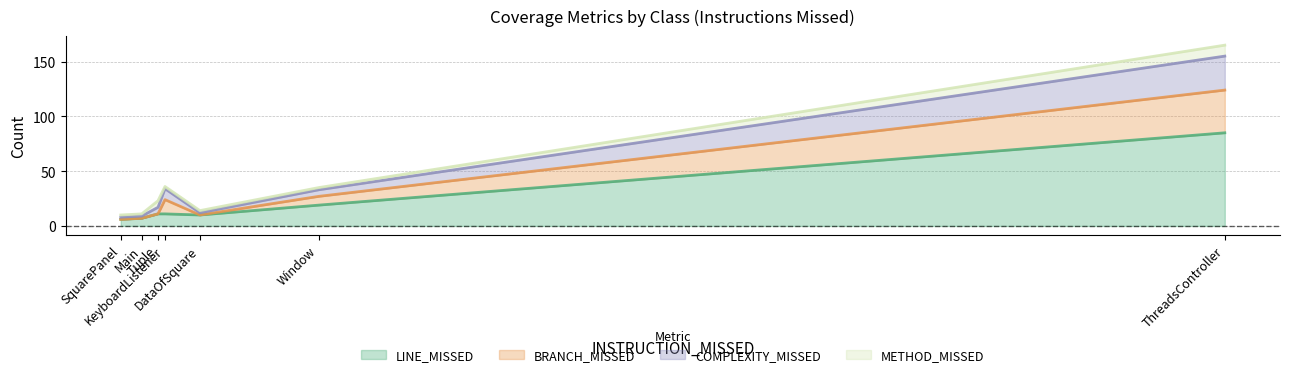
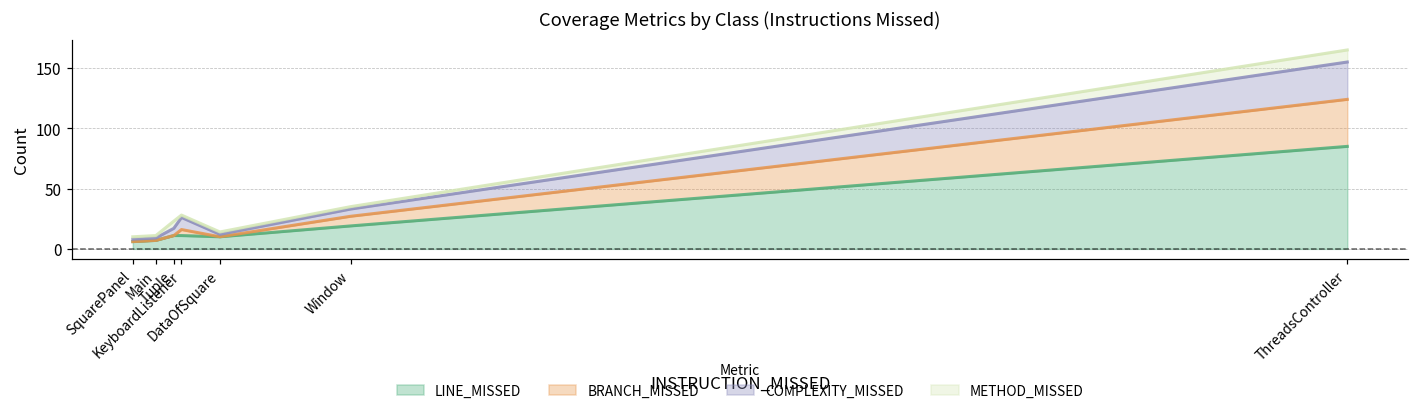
BRANCH_MISSED, KeyboardListener: 13 -> 5
